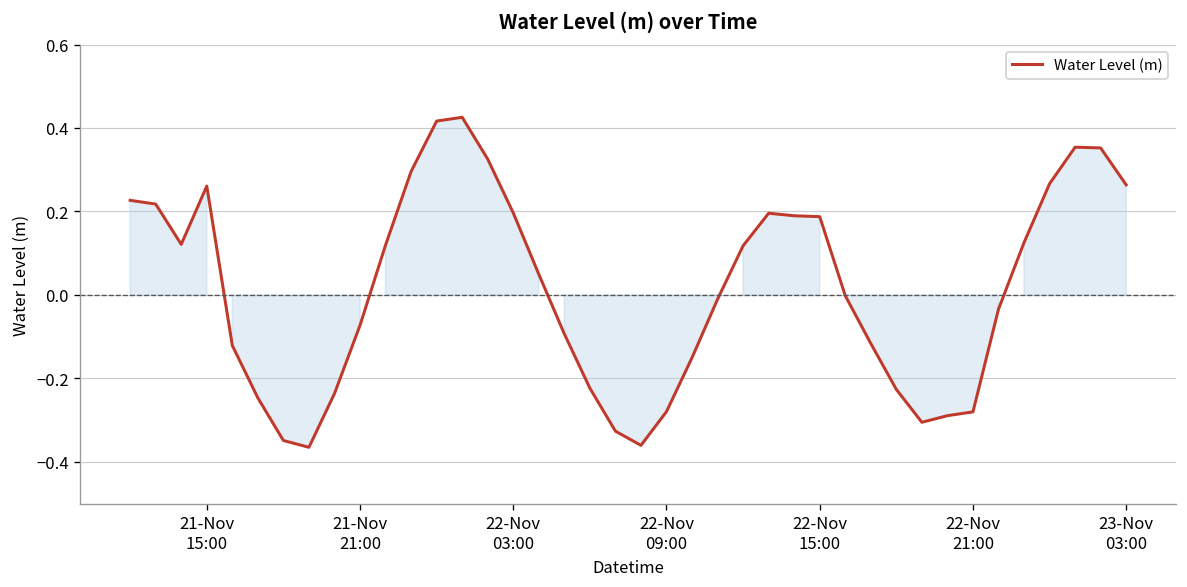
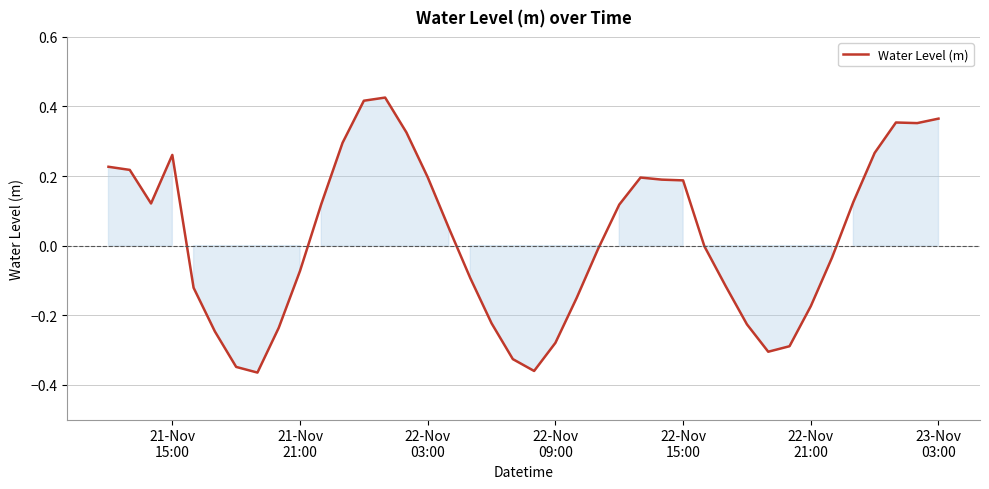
22-Nov 21:00: -0.28 -> -0.17
23-Nov 03:00: 0.26 -> 0.37
